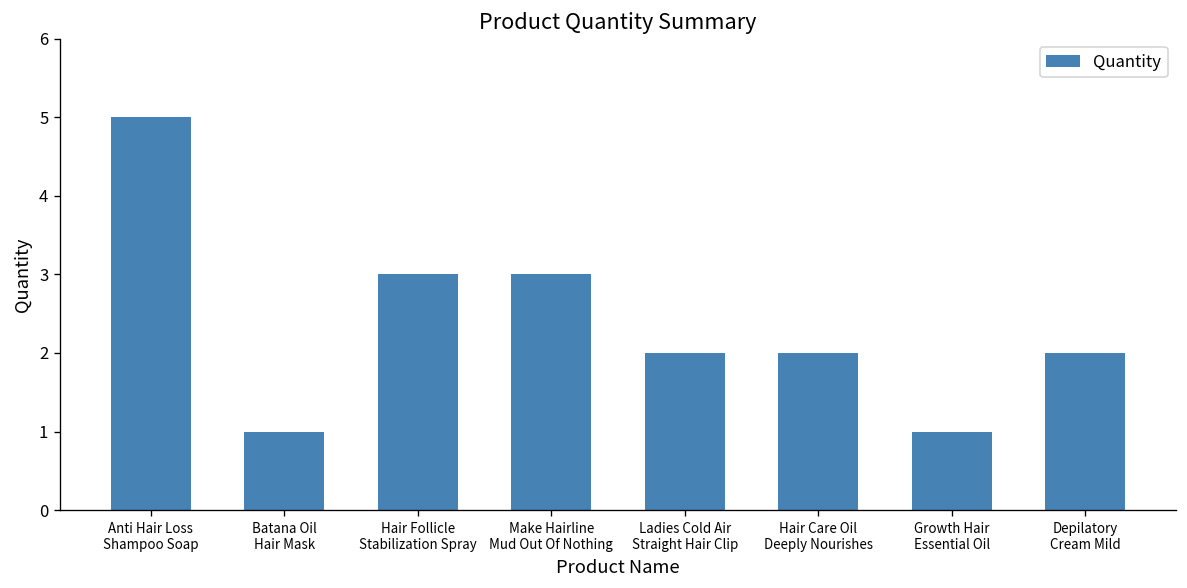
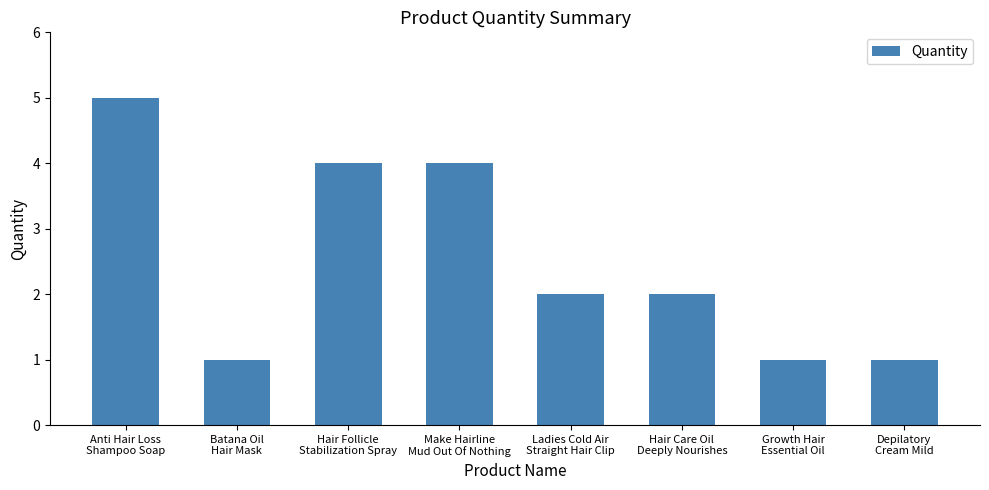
Hair Follicle Stabilization Spray: 3 -> 4
Make Hairline Mud Out Of Nothing: 3 -> 4
Depilatory Cream Mild: 2 -> 1
